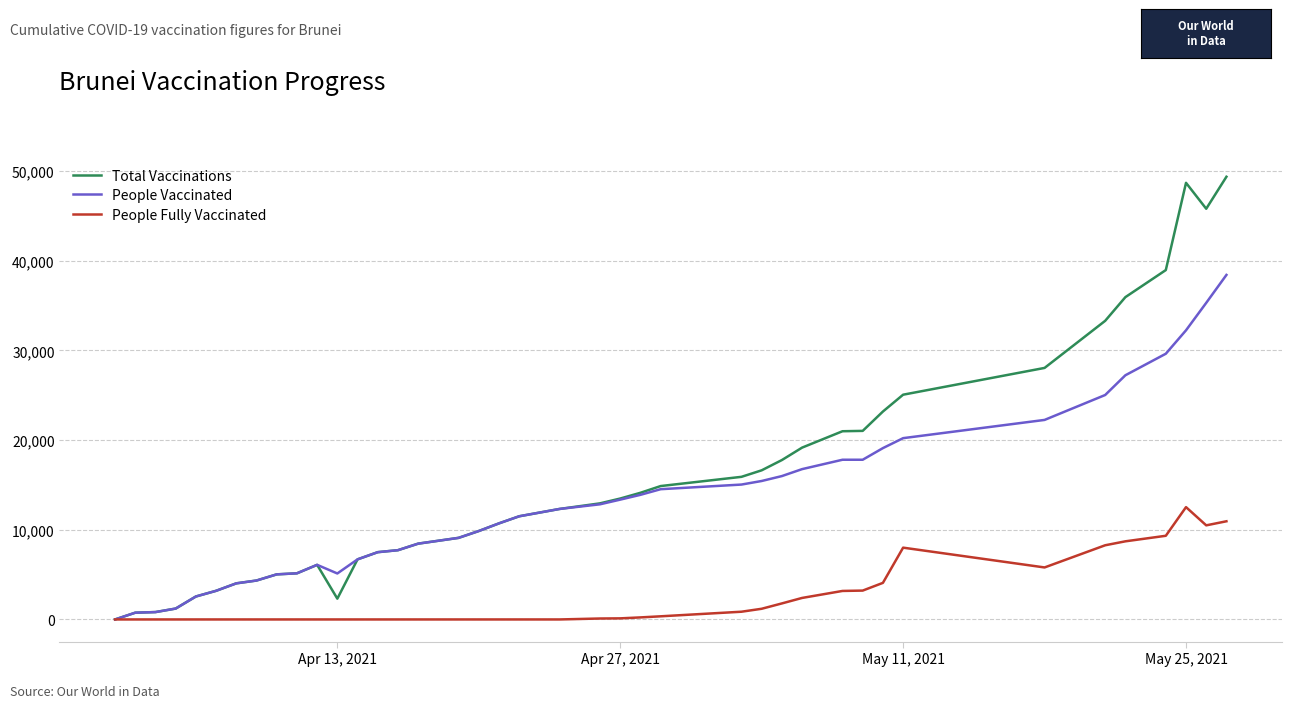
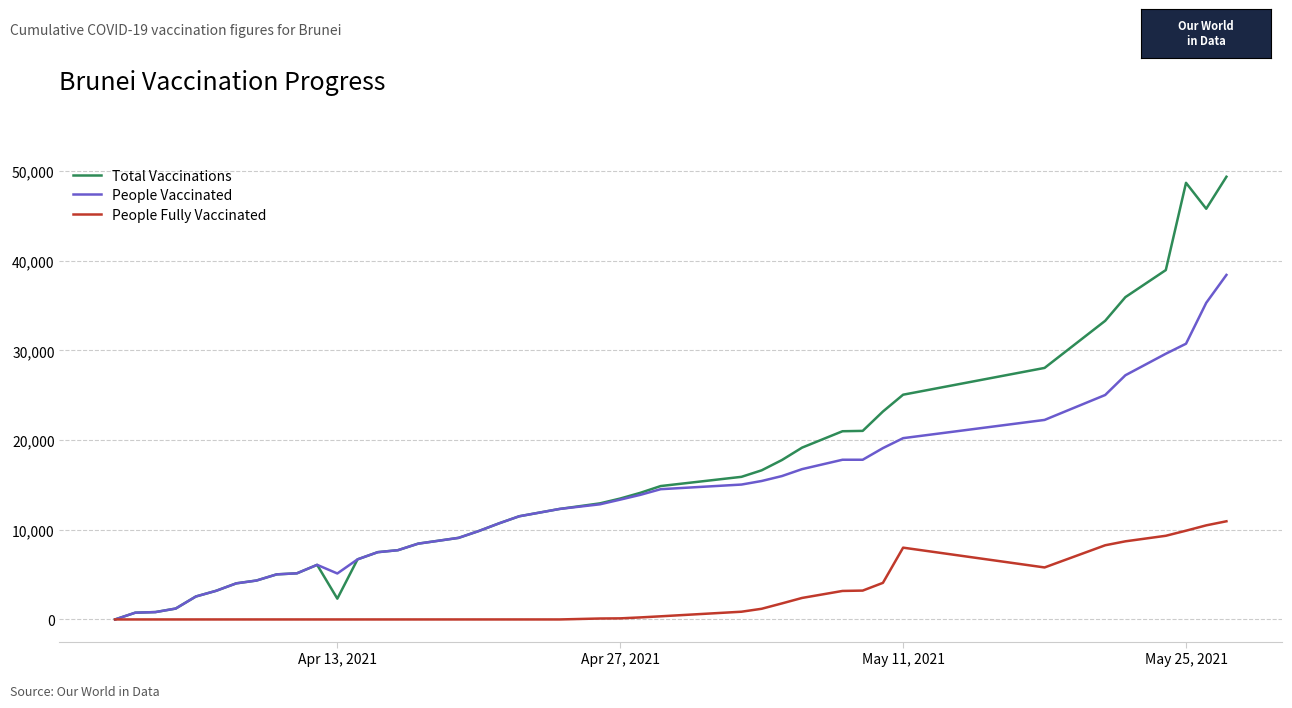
People Vaccinated, May 25, 2021: 32,000 -> 31,000
People Fully Vaccinated, May 25, 2021: 13,000 -> 10,000
